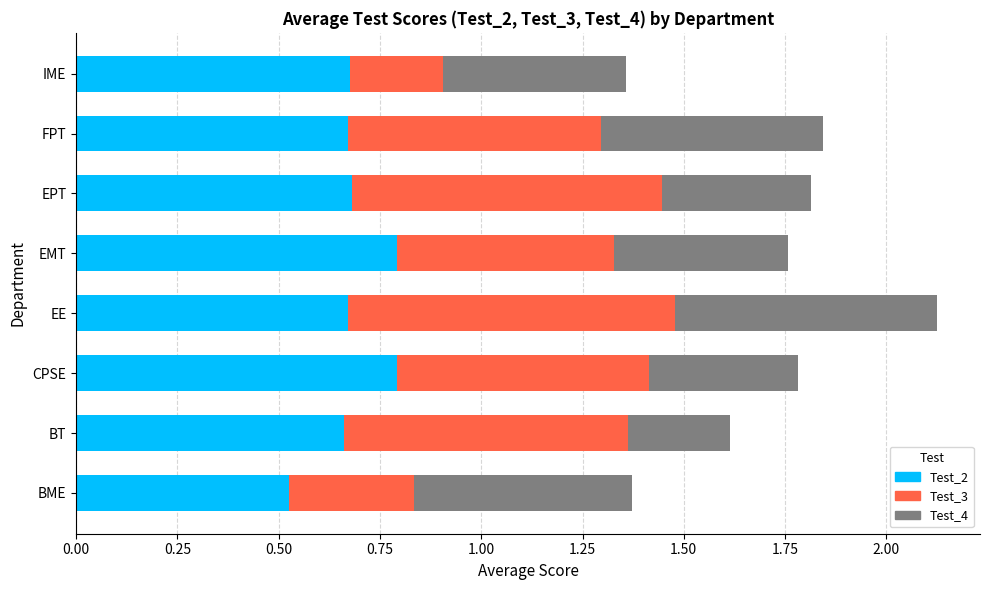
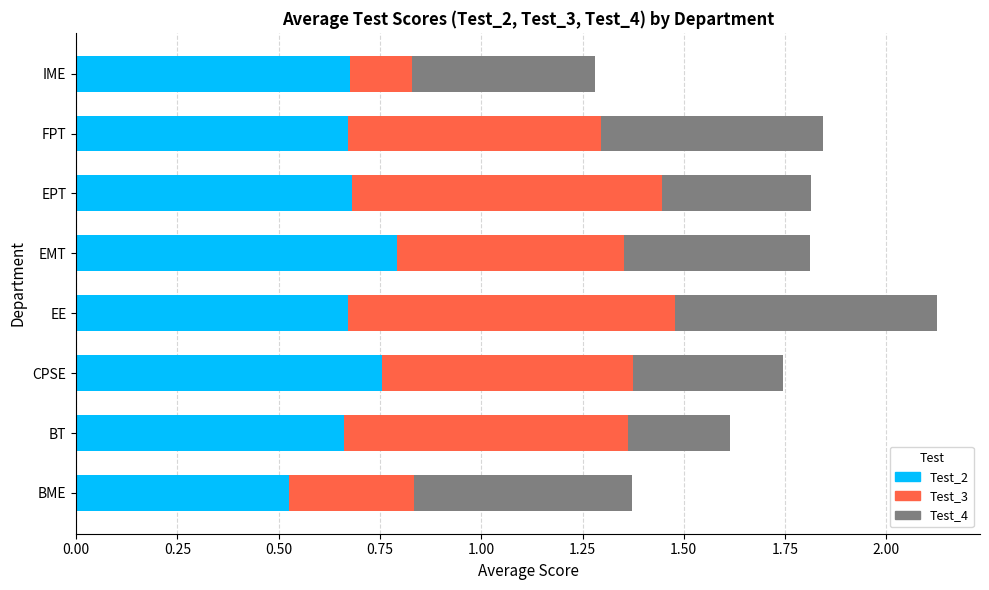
Test_3, IME: 0.23 -> 0.15
Test_3, EMT: 0.54 -> 0.56
Test_4, EMT: 0.43 -> 0.46
Test_2, CPSE: 0.79 -> 0.75
